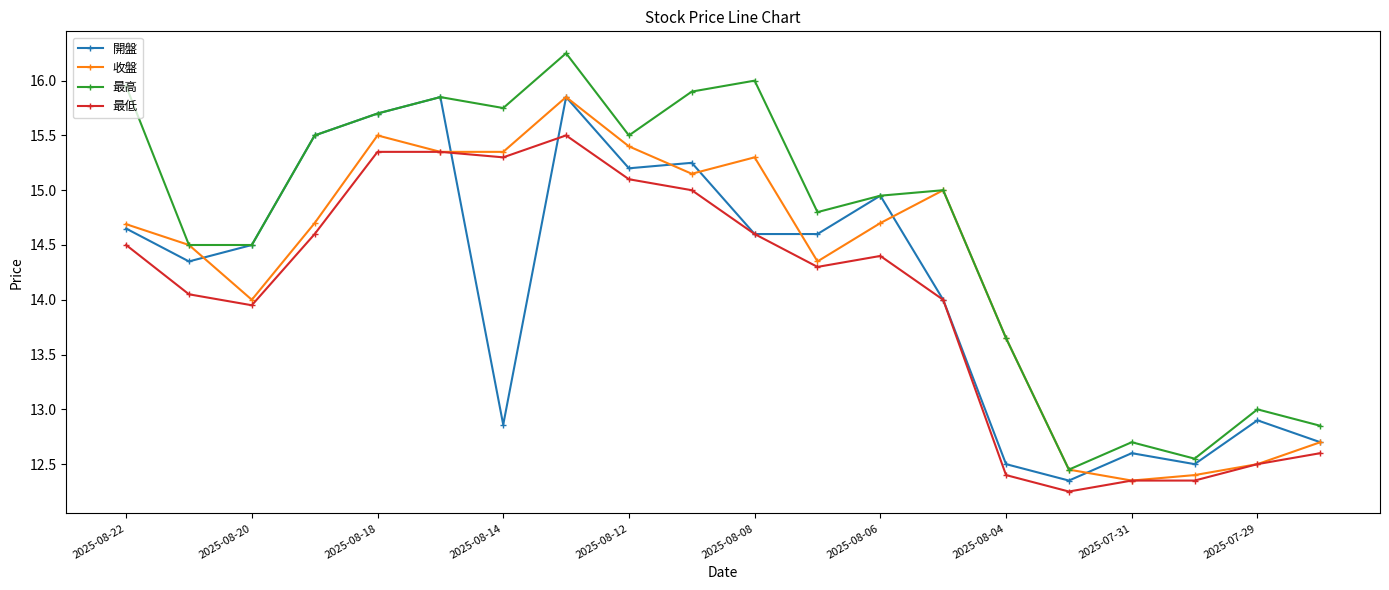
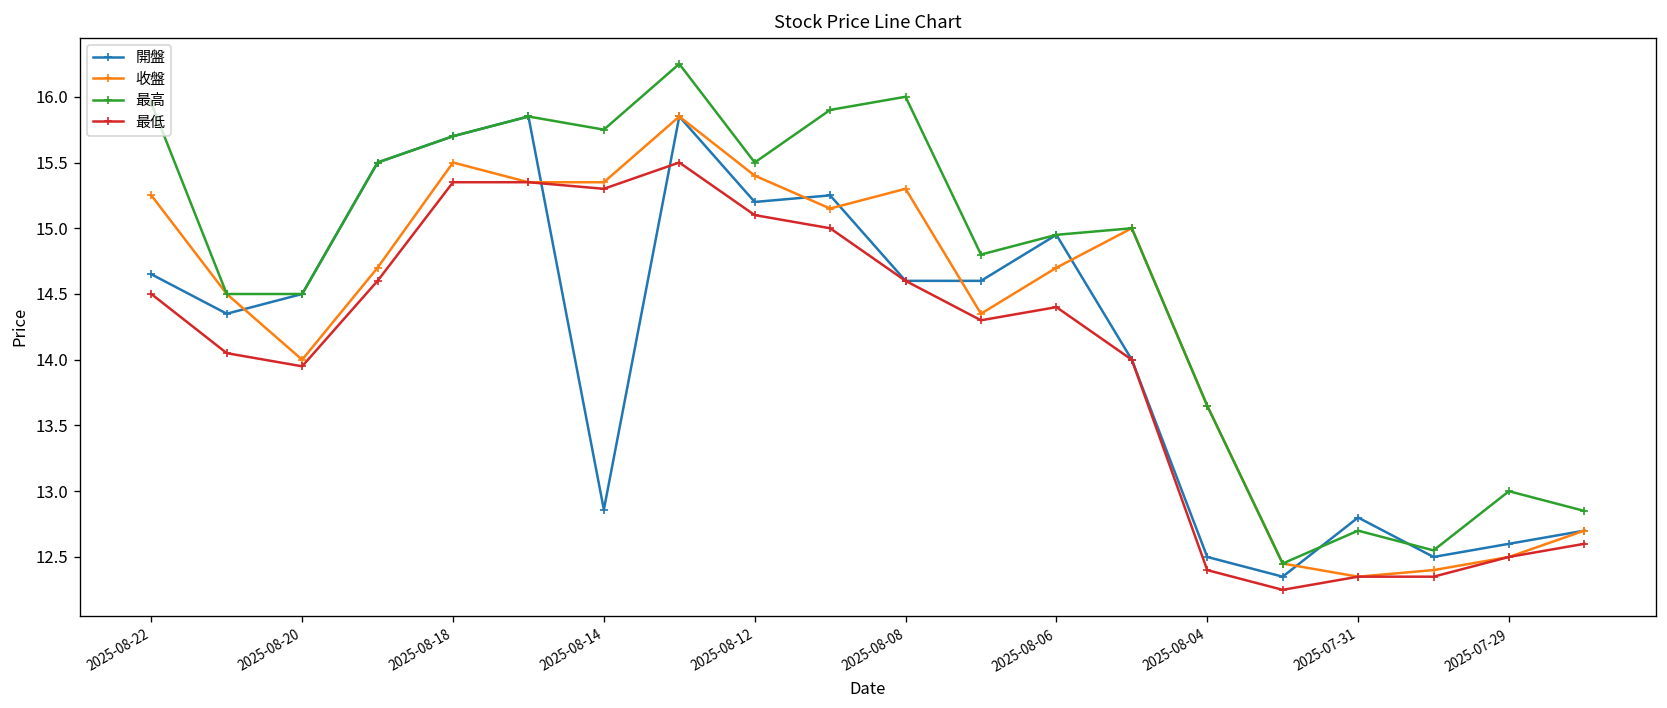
收盤, 2025-08-22: 14.69 -> 15.25
開盤, 2025-07-31: 12.6 -> 12.8
開盤, 2025-07-29: 12.9 -> 12.6
